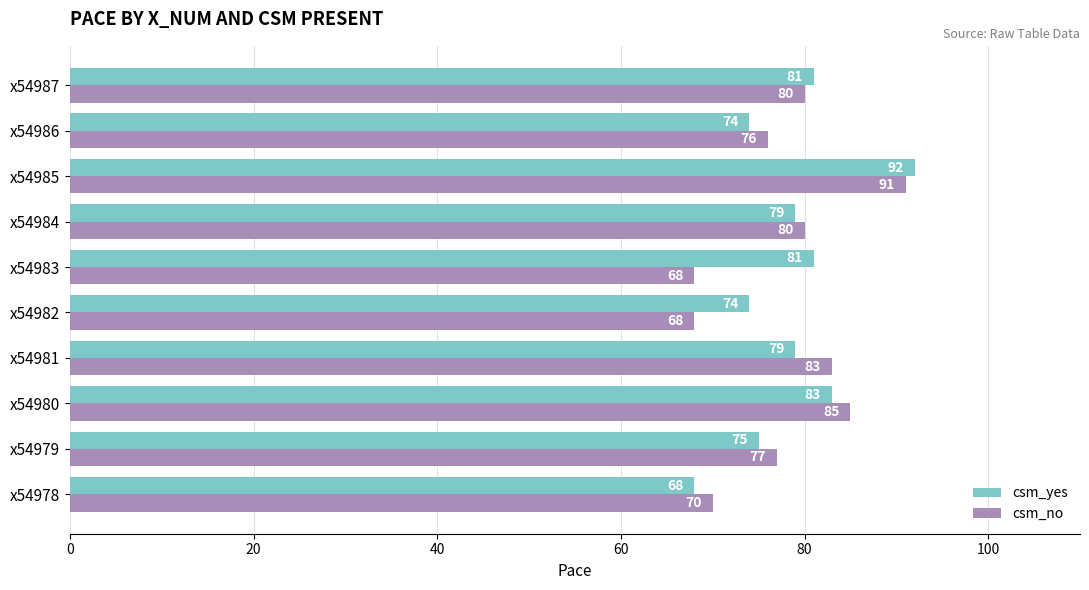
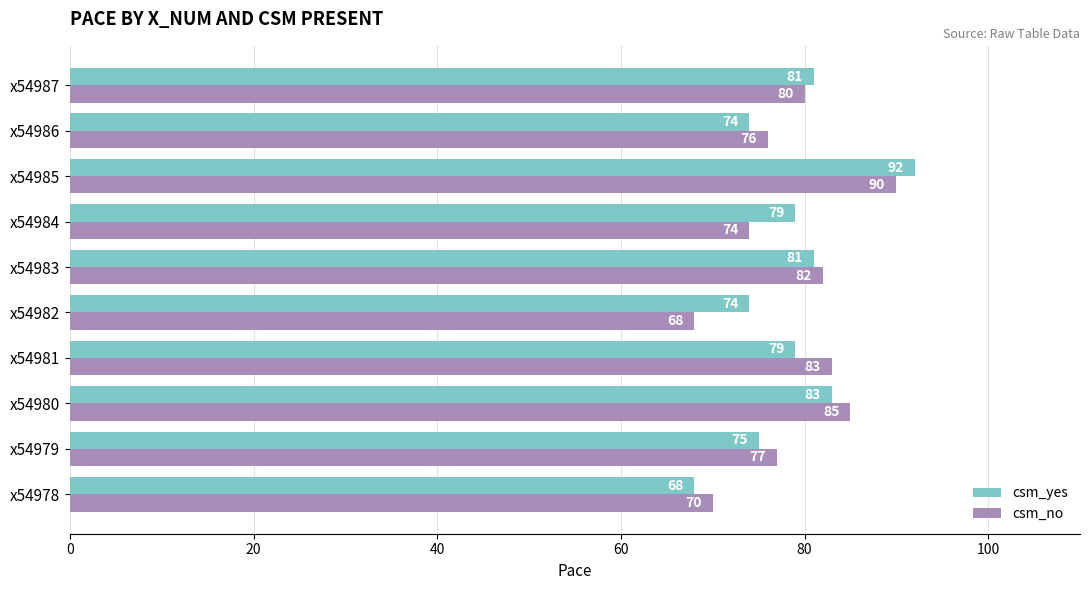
csm_no, x54985: 91 -> 90
csm_no, x54984: 80 -> 74
csm_no, x54983: 68 -> 82
